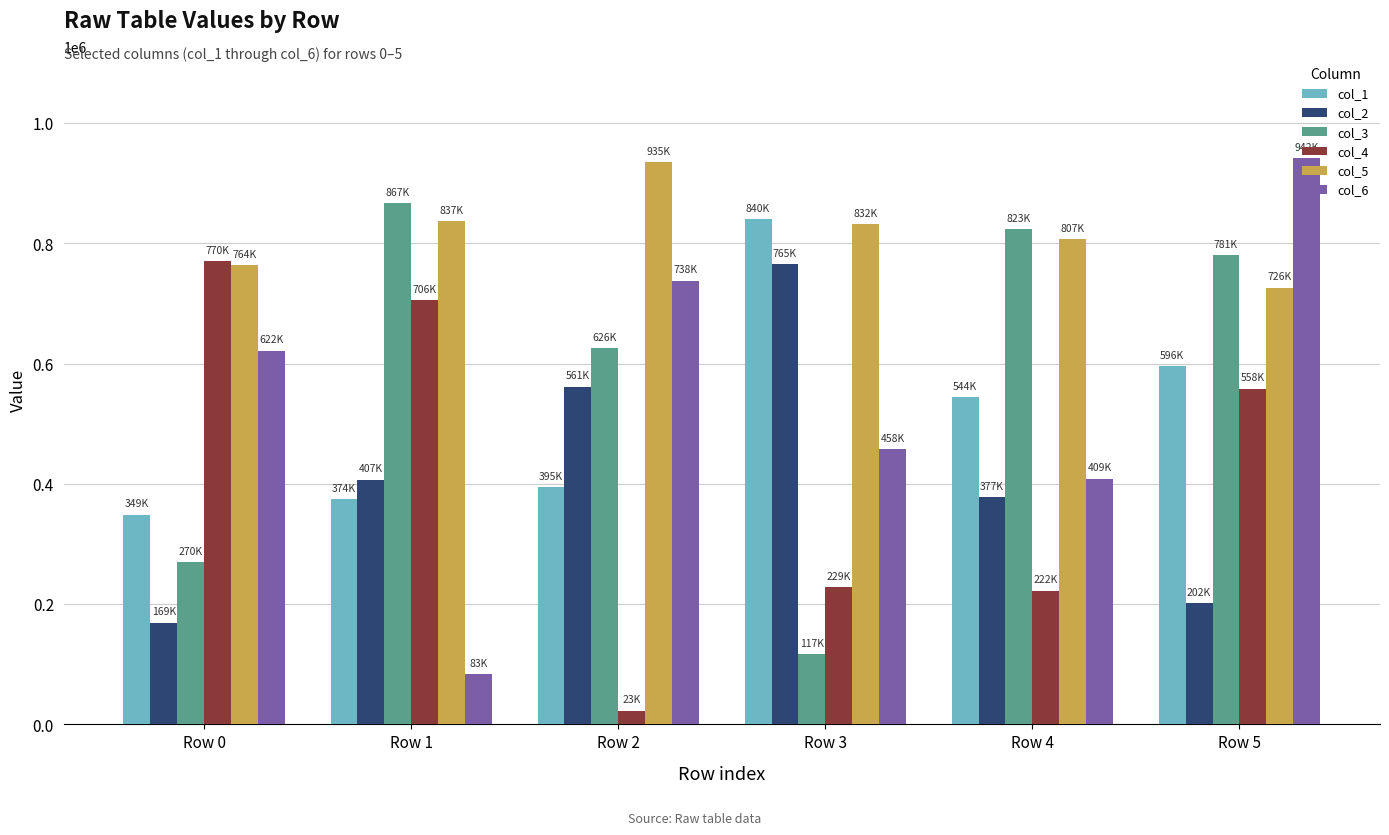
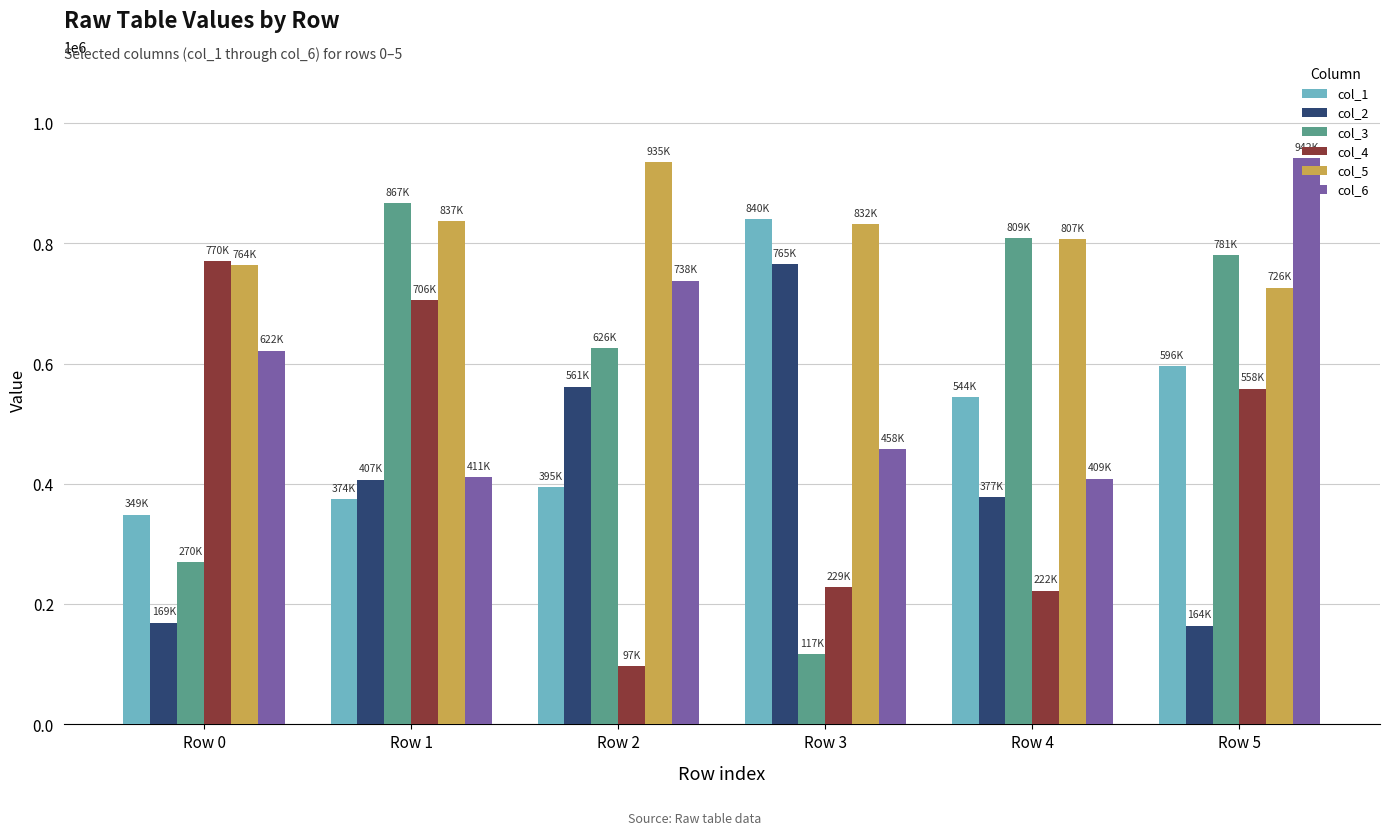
col_6, Row 1: 83K -> 411K
col_4, Row 2: 23K -> 97K
col_3, Row 4: 823K -> 809K
col_2, Row 5: 202K -> 164K
